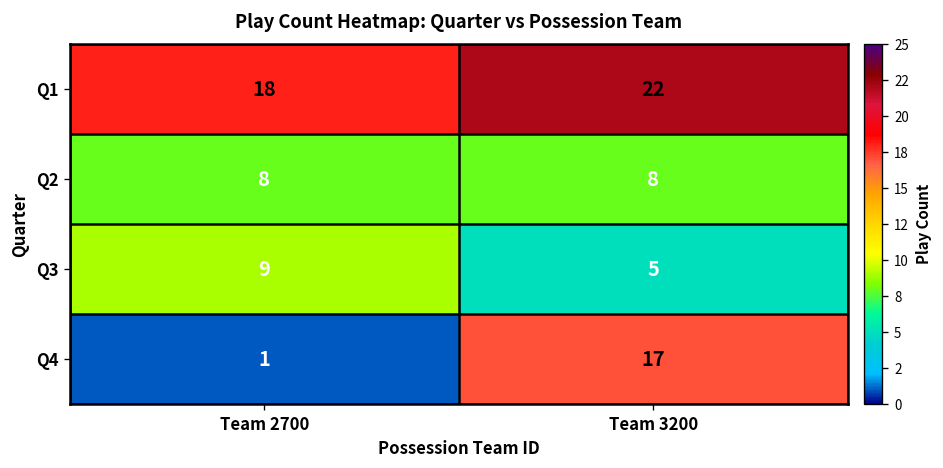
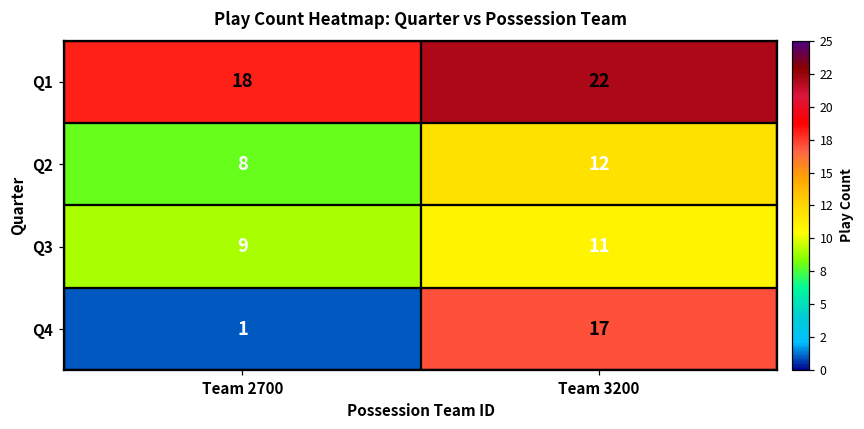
Q2, Team 3200: 8 -> 12
Q3, Team 3200: 5 -> 11
